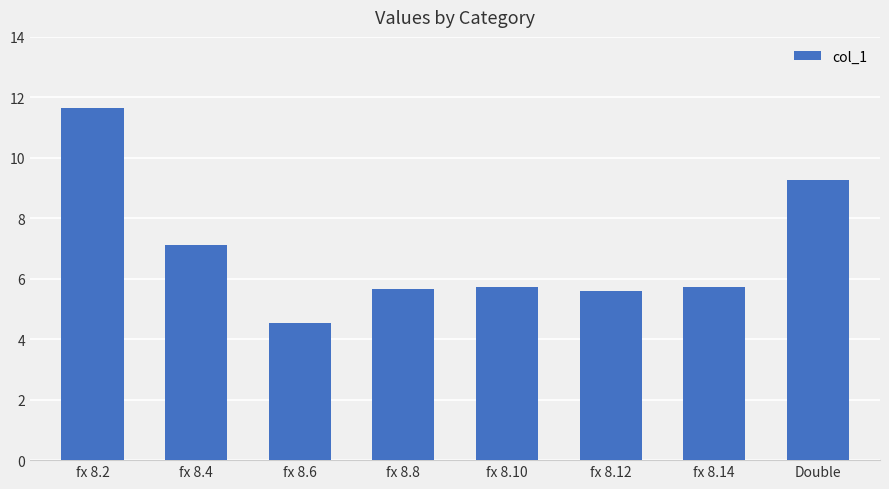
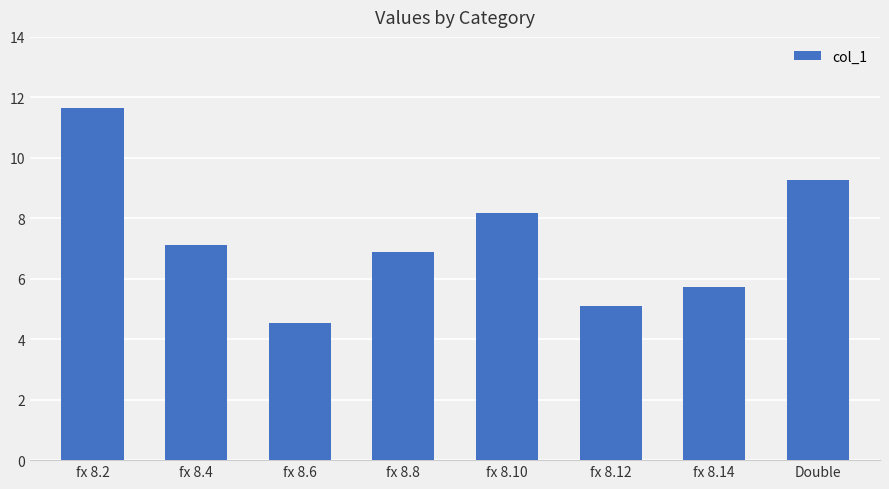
fx 8.8: 5.7 -> 6.9
fx 8.10: 5.7 -> 8.2
fx 8.12: 5.6 -> 5.1
